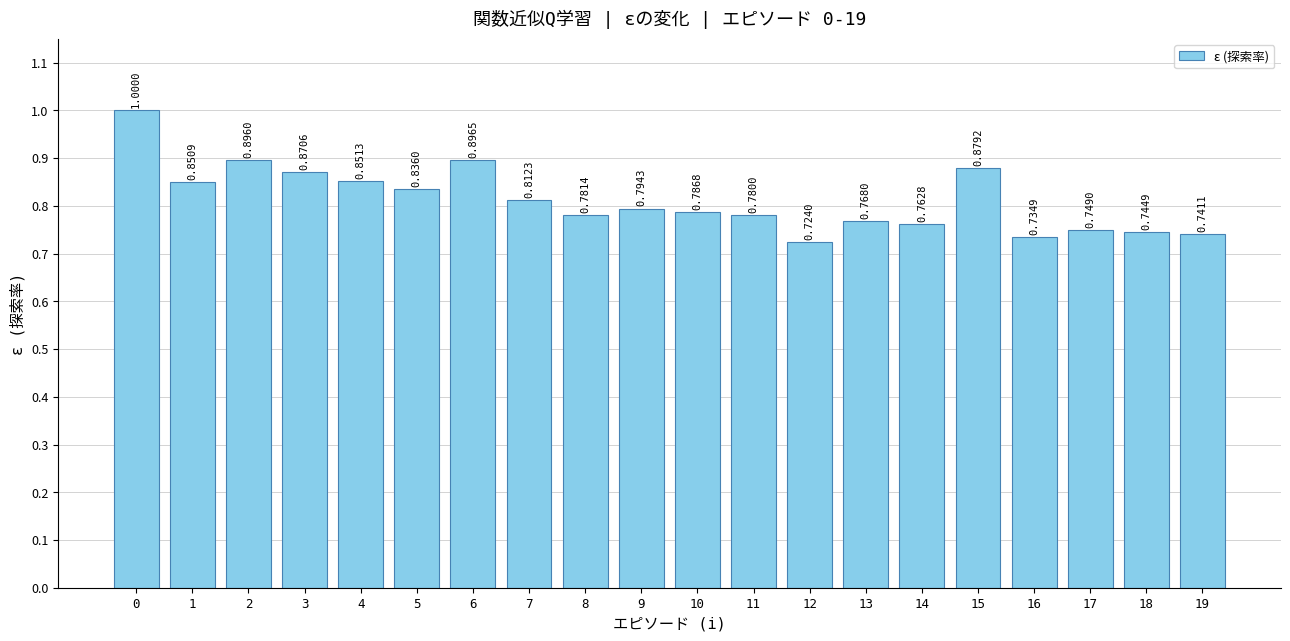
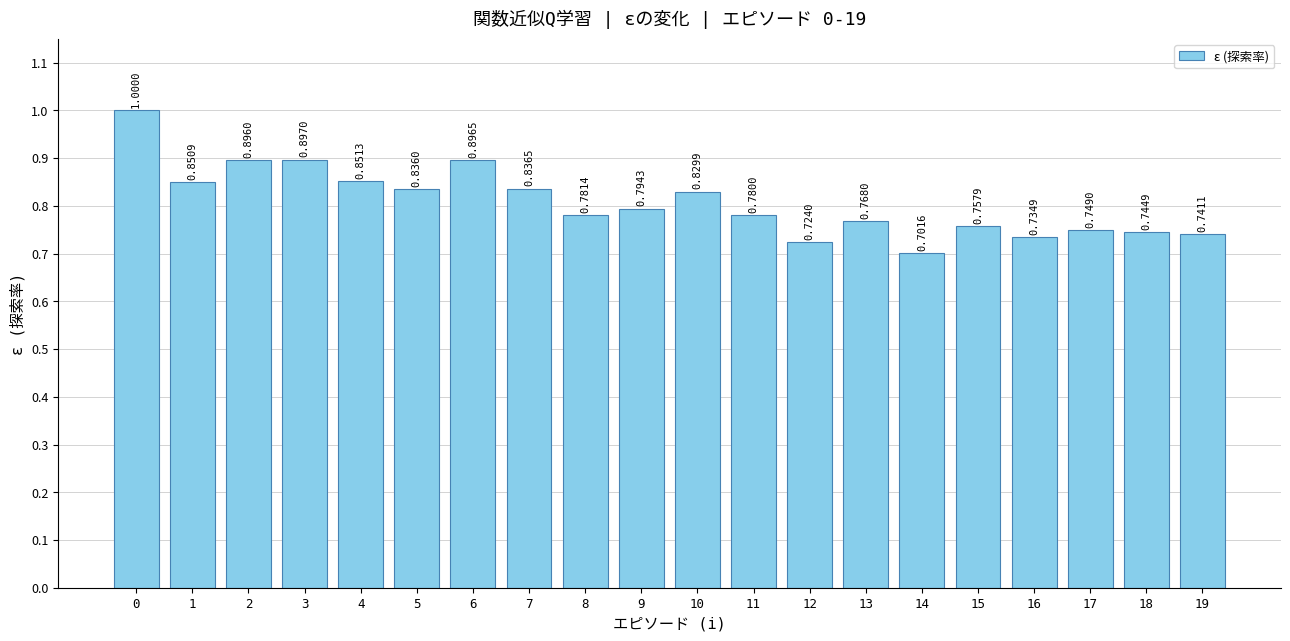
3: 0.8706 -> 0.8970
7: 0.8123 -> 0.8365
10: 0.7868 -> 0.8299
14: 0.7628 -> 0.7016
15: 0.8792 -> 0.7579
